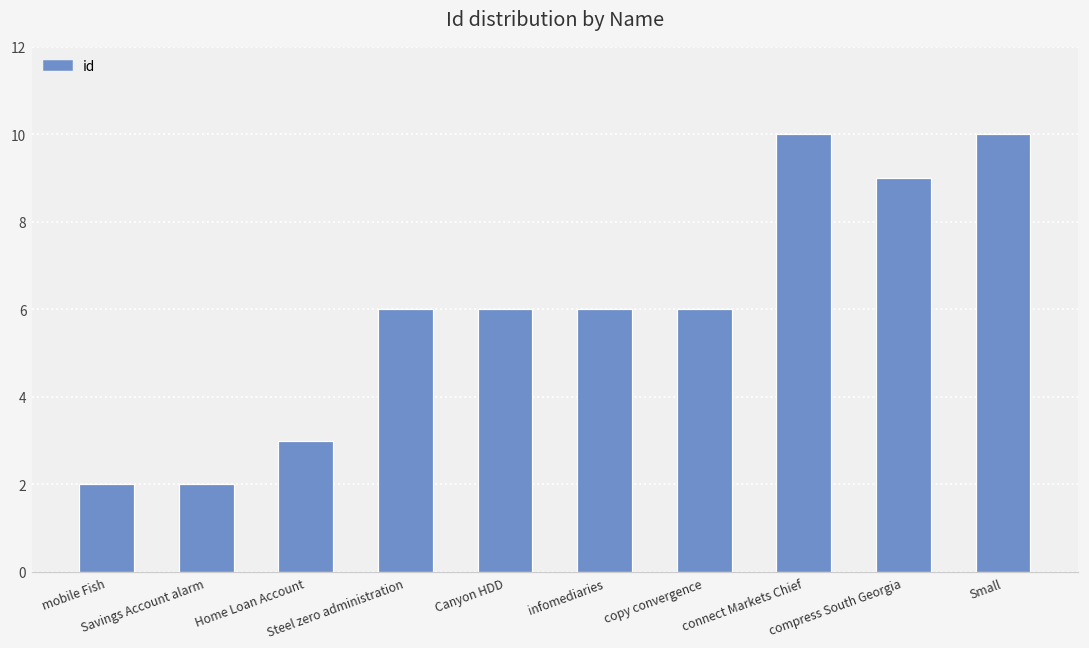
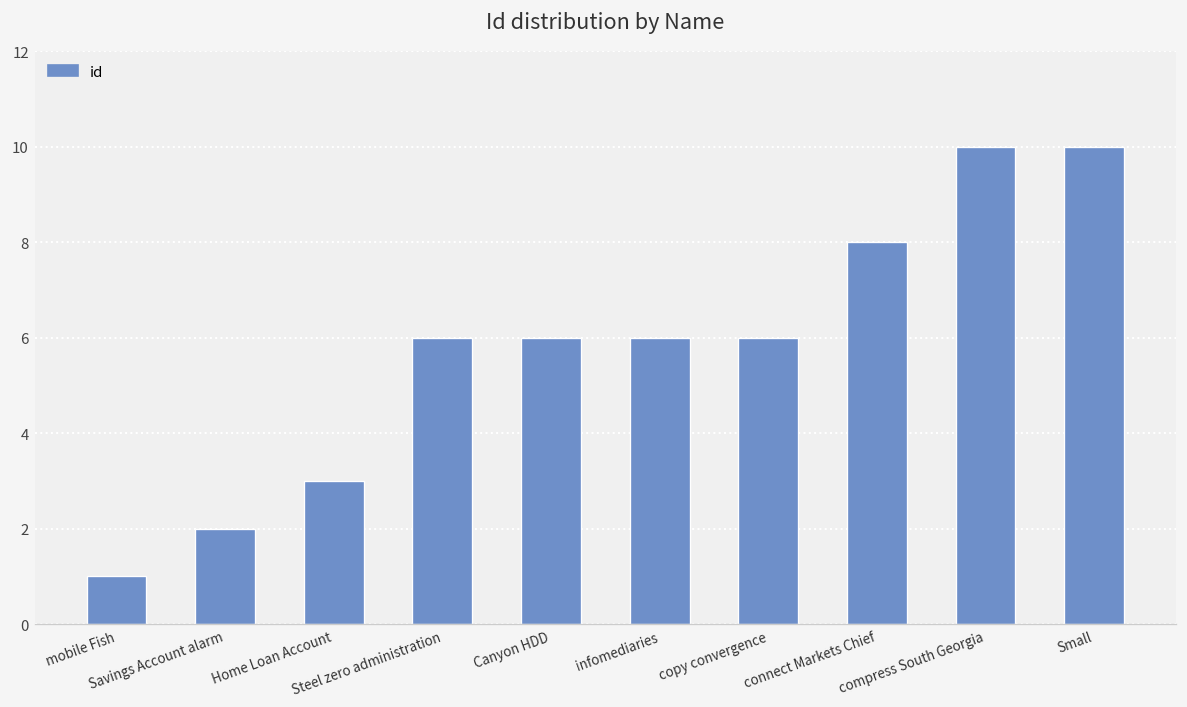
mobile Fish: 2 -> 1
connect Markets Chief: 10 -> 8
compress South Georgia: 9 -> 10
